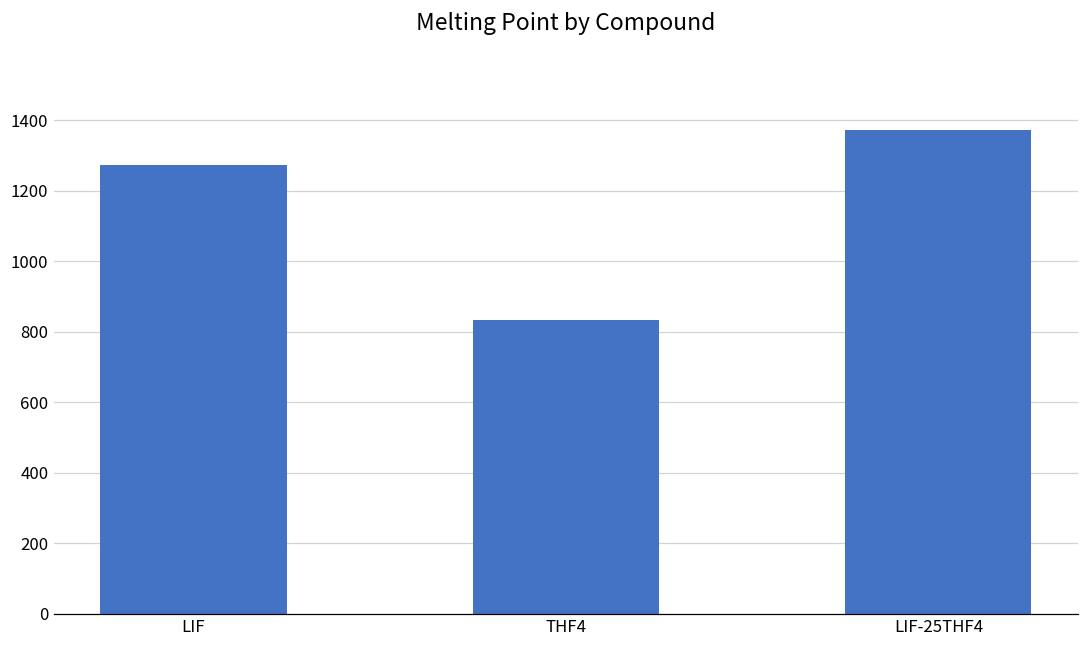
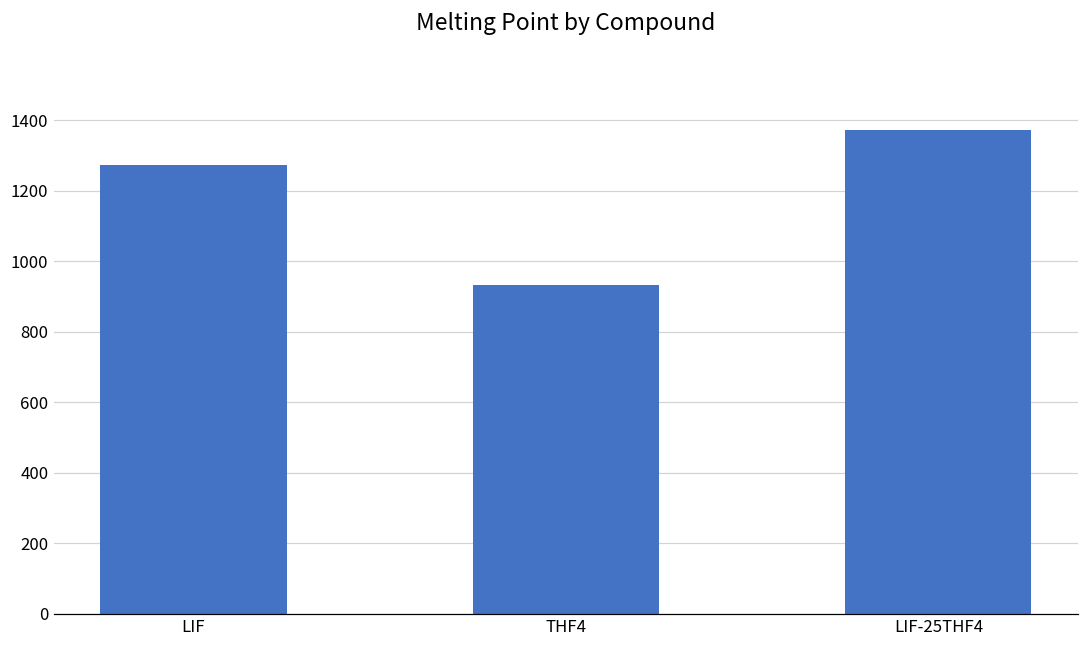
THF4: 830 -> 930
